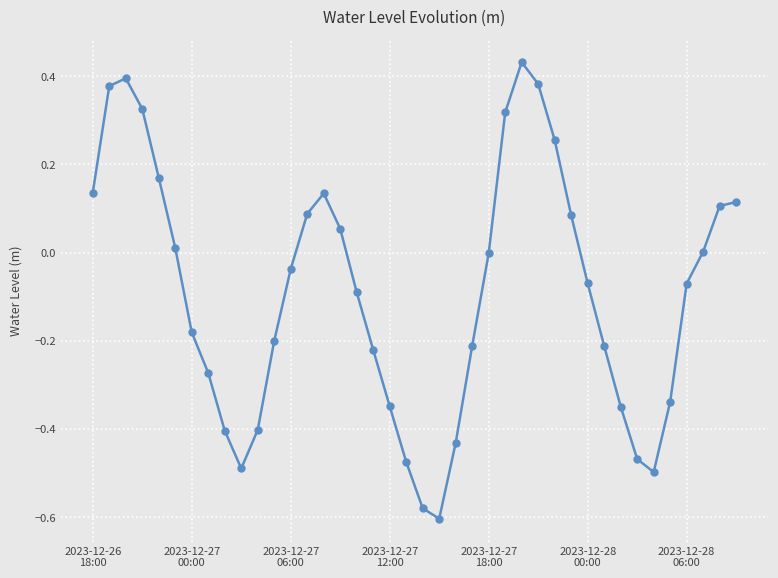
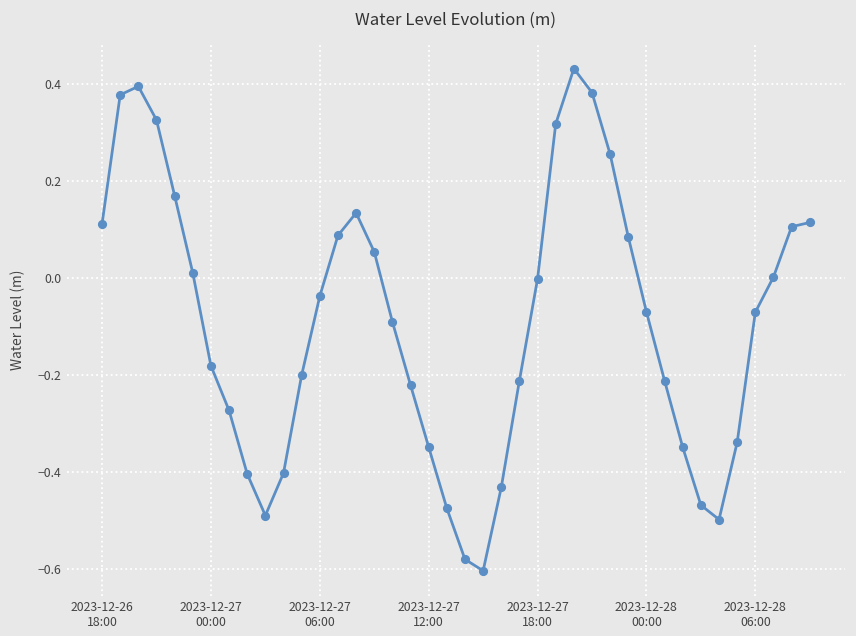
2023-12-26 18:00: 0.14 -> 0.11
